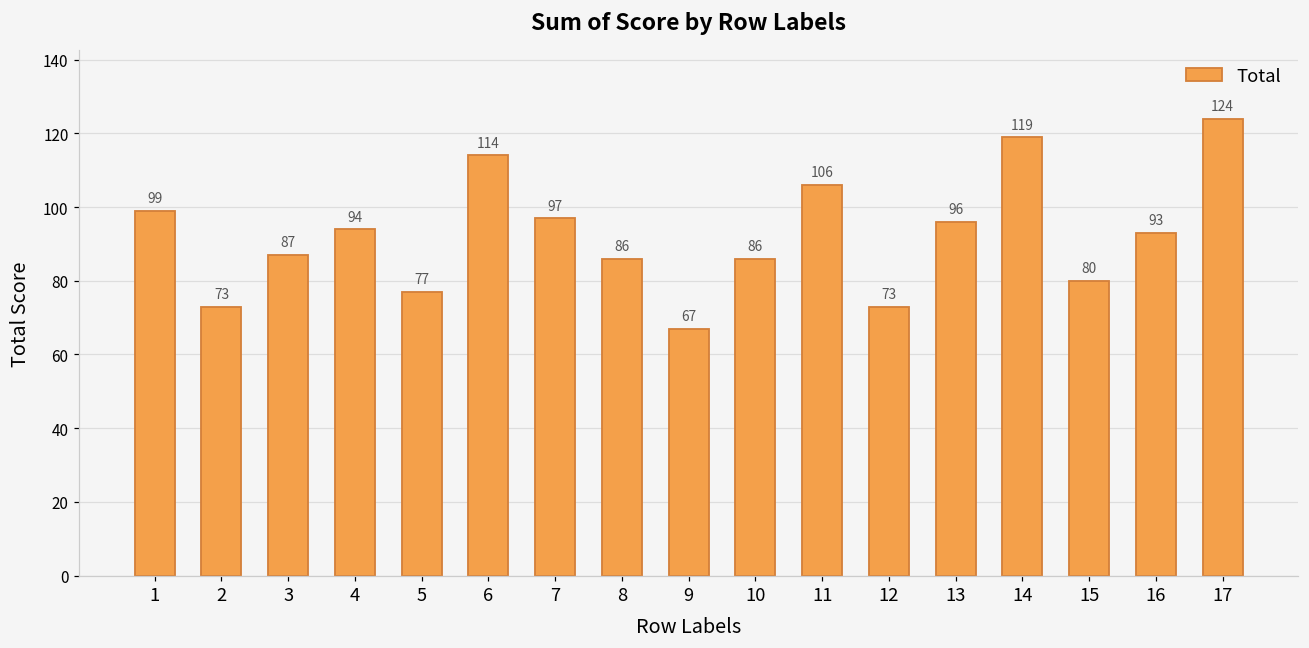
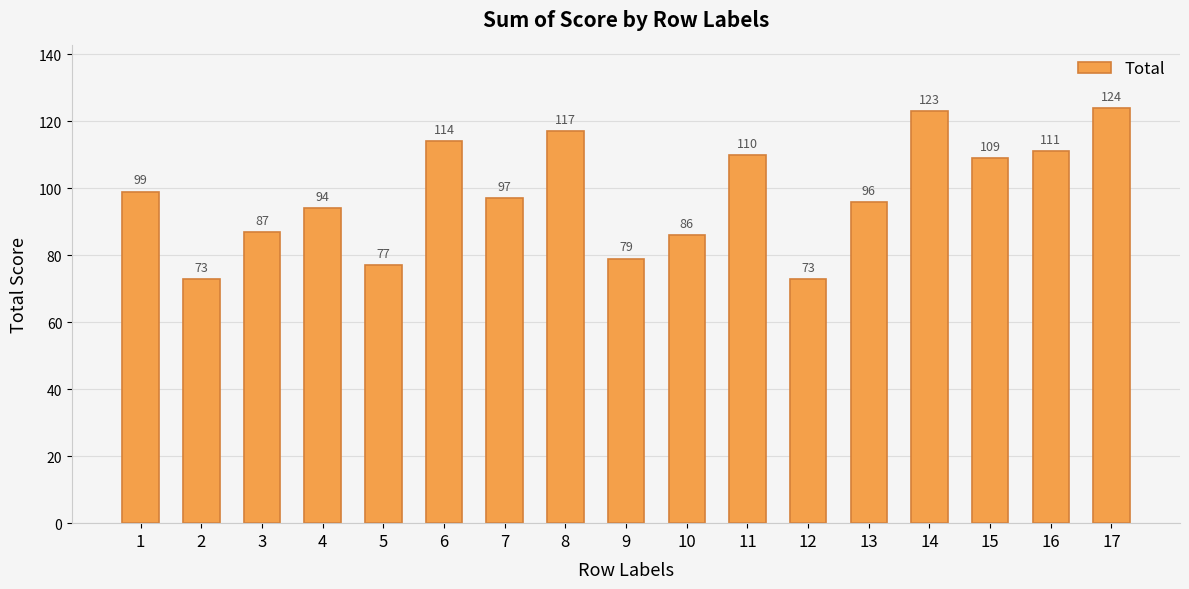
8: 86 -> 117
9: 67 -> 79
11: 106 -> 110
14: 119 -> 123
15: 80 -> 109
16: 93 -> 111
